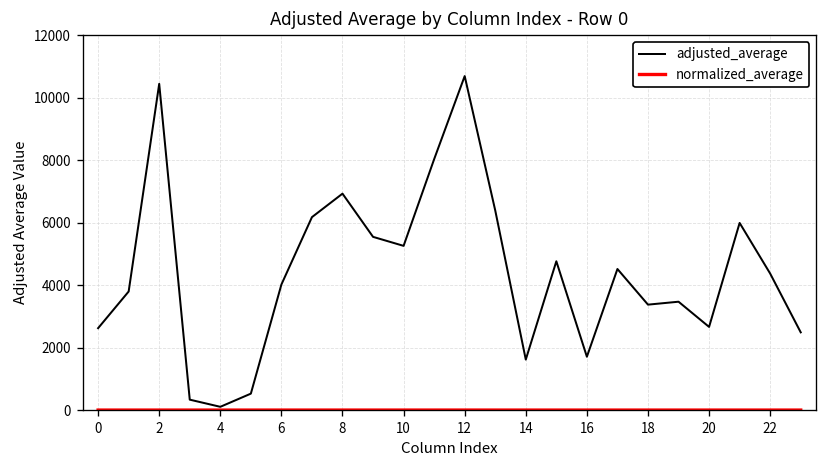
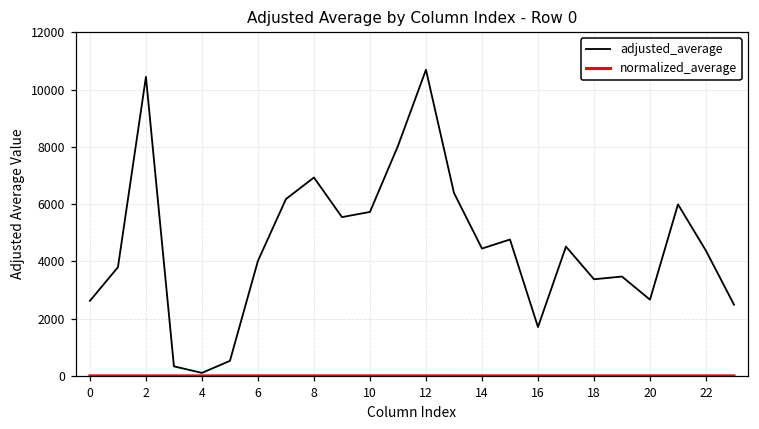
adjusted_average, 10: 5300 -> 5700
adjusted_average, 14: 1600 -> 4400
